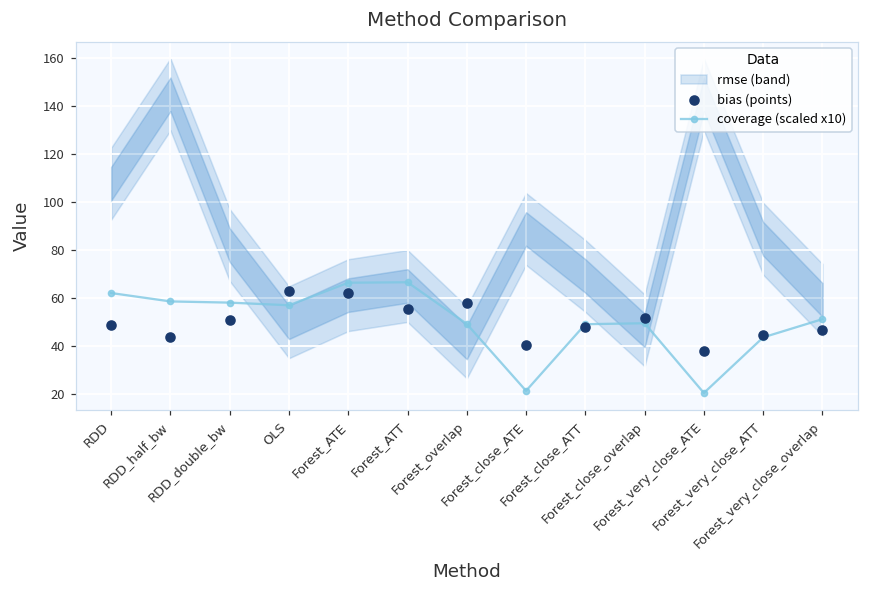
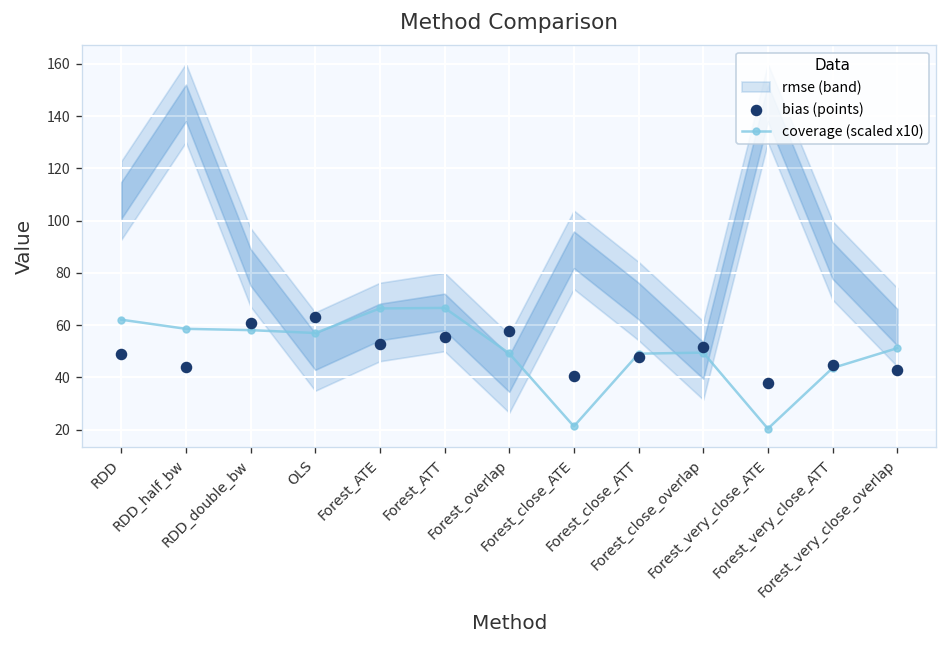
bias (points), RDD_double_bw: 51 -> 61
bias (points), Forest_ATE: 62 -> 53
bias (points), Forest_very_close_overlap: 47 -> 43
